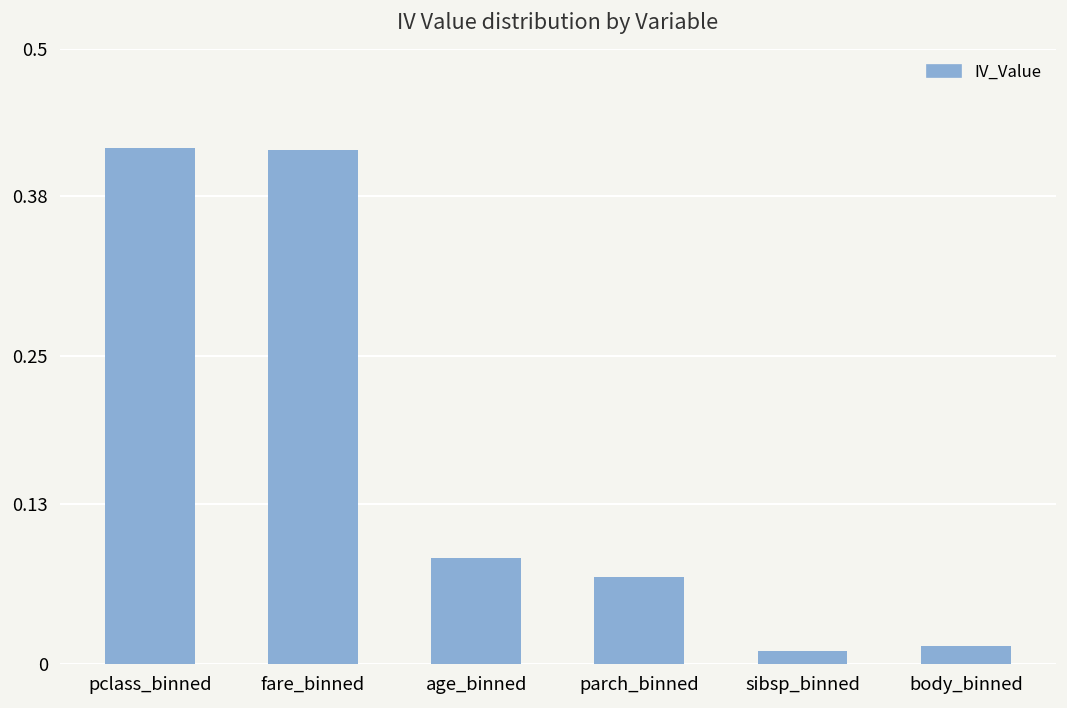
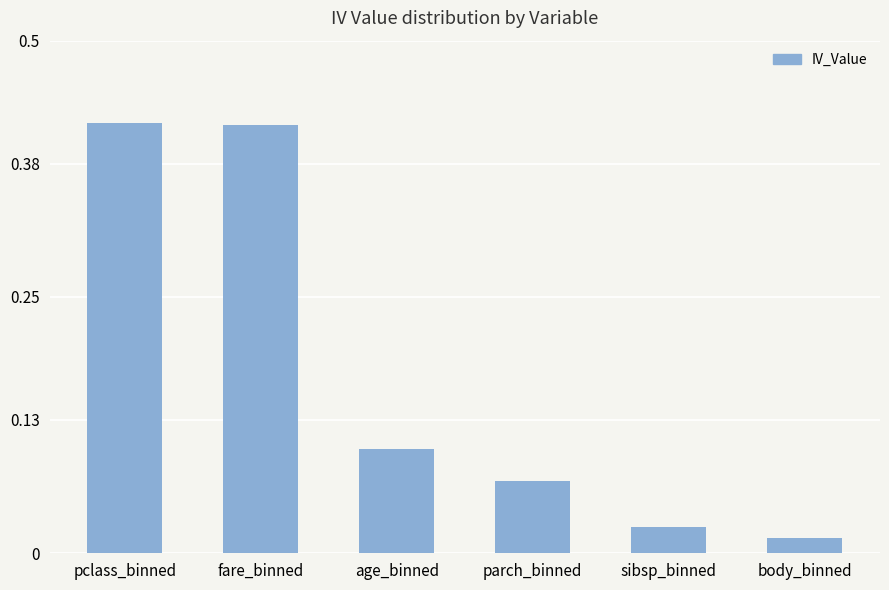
age_binned: 0.086 -> 0.102
sibsp_binned: 0.010 -> 0.025
